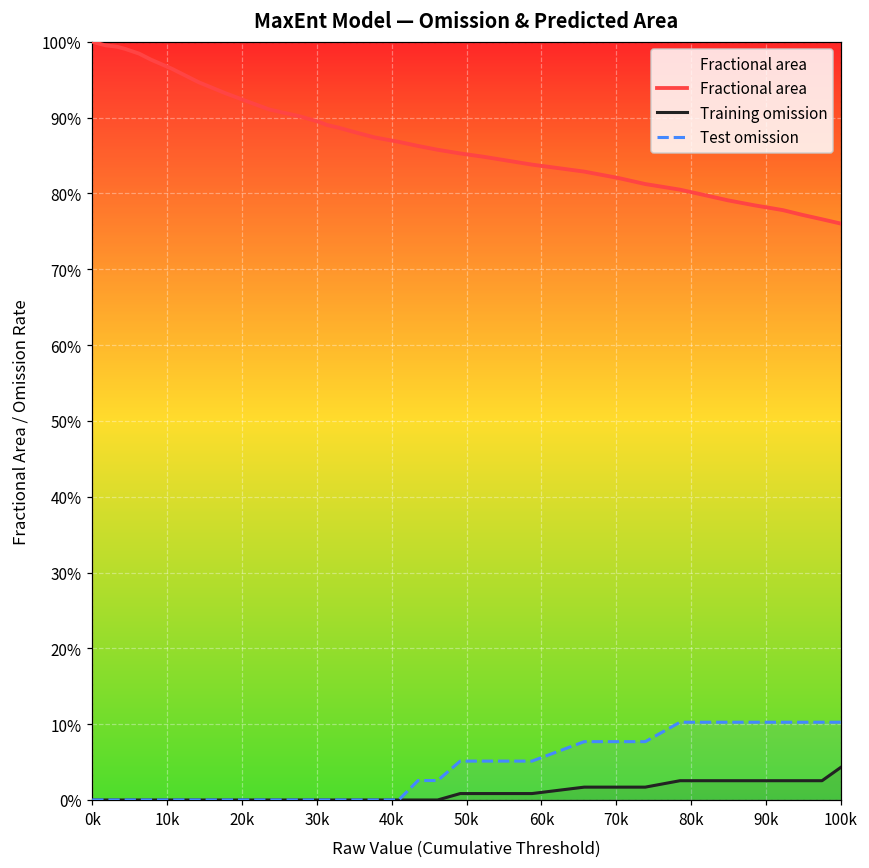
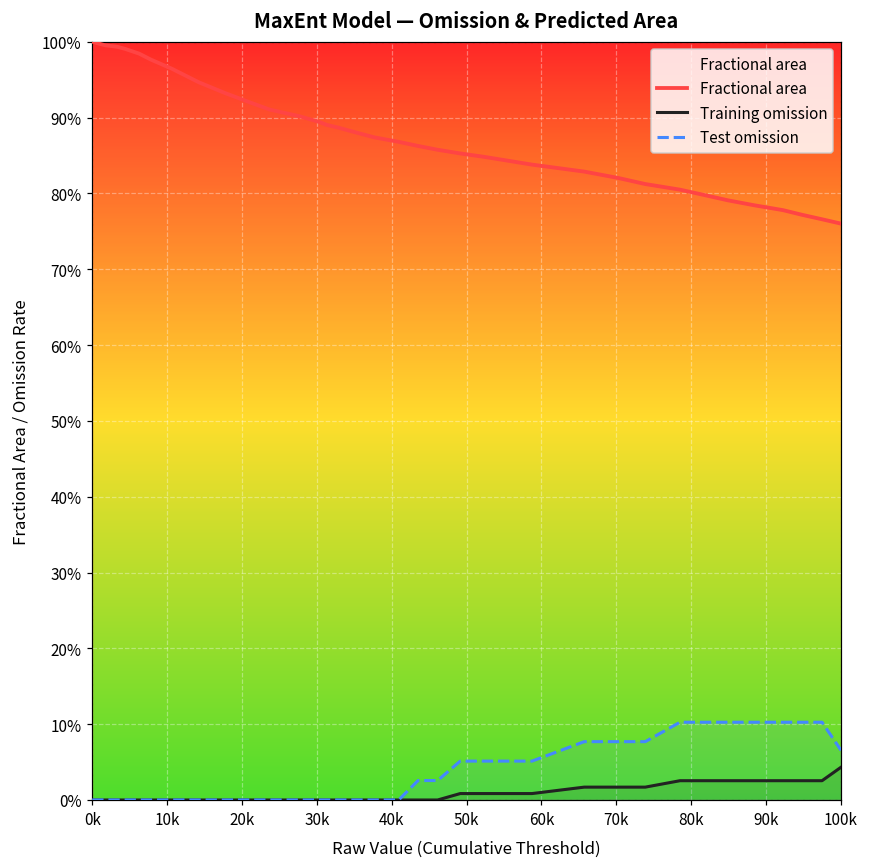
Test omission, 100k: 10% -> 7%
